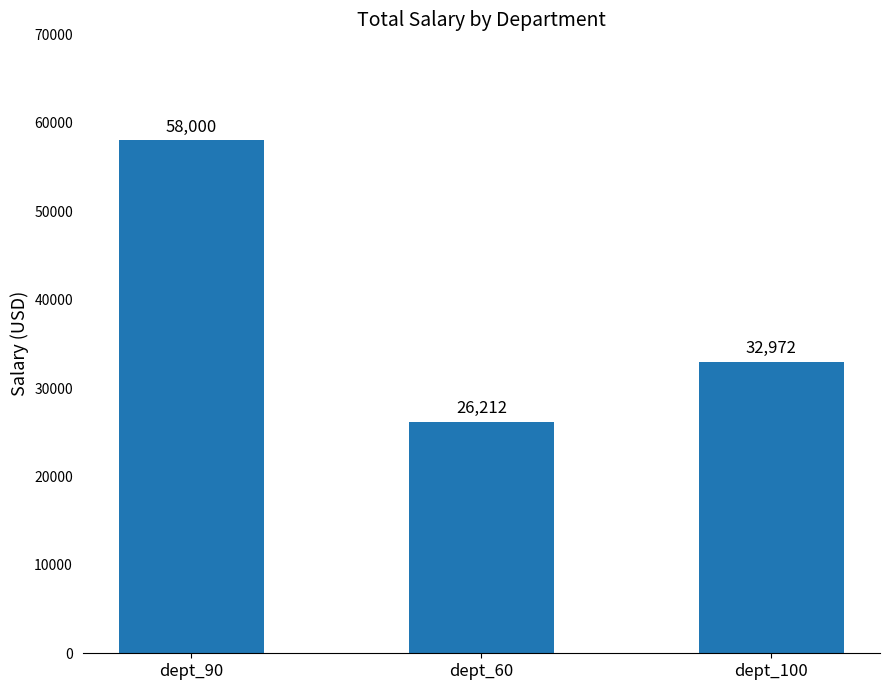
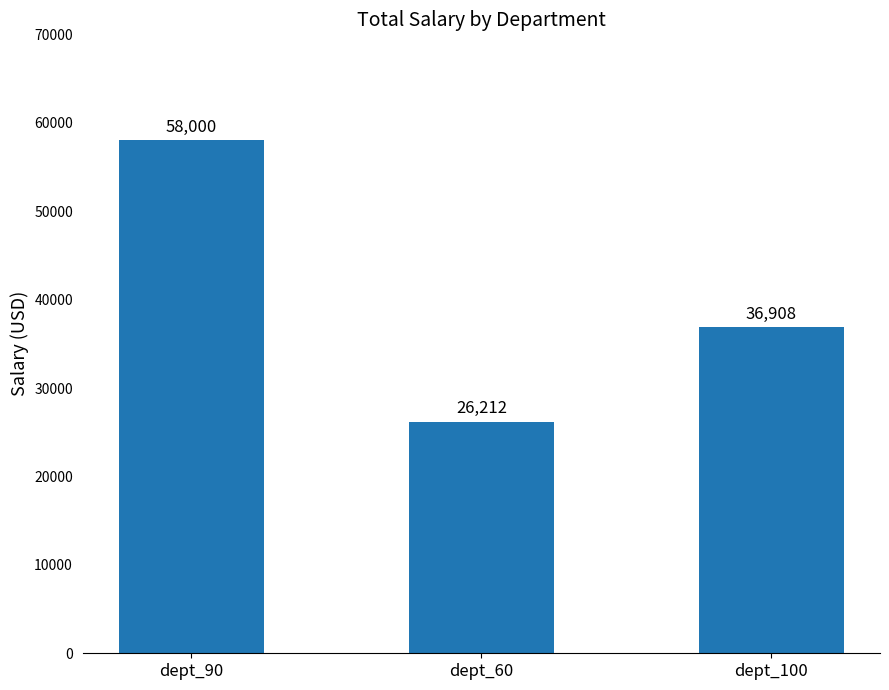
dept_100: 32,972 -> 36,908
